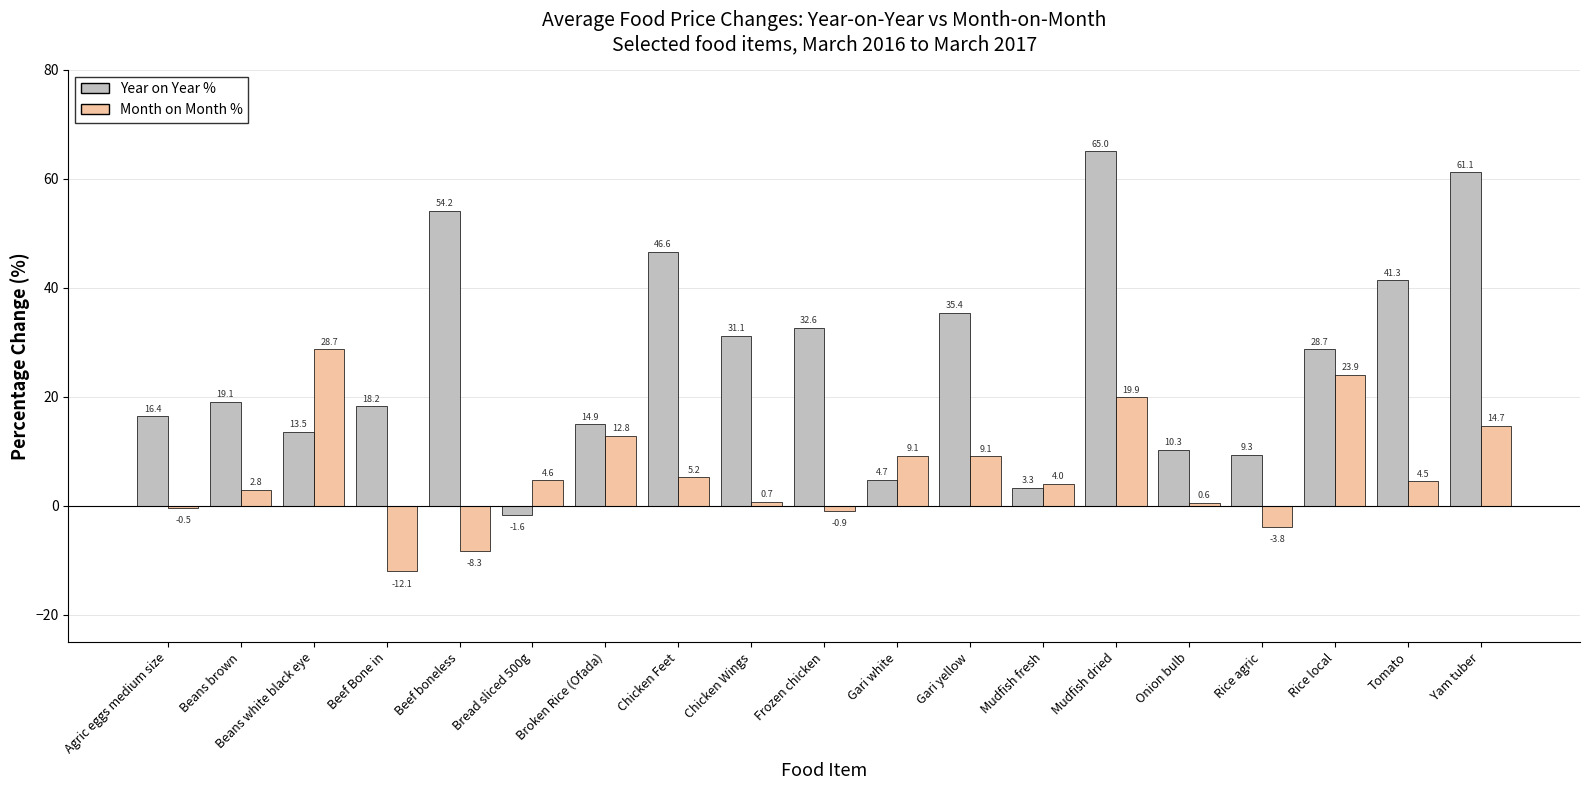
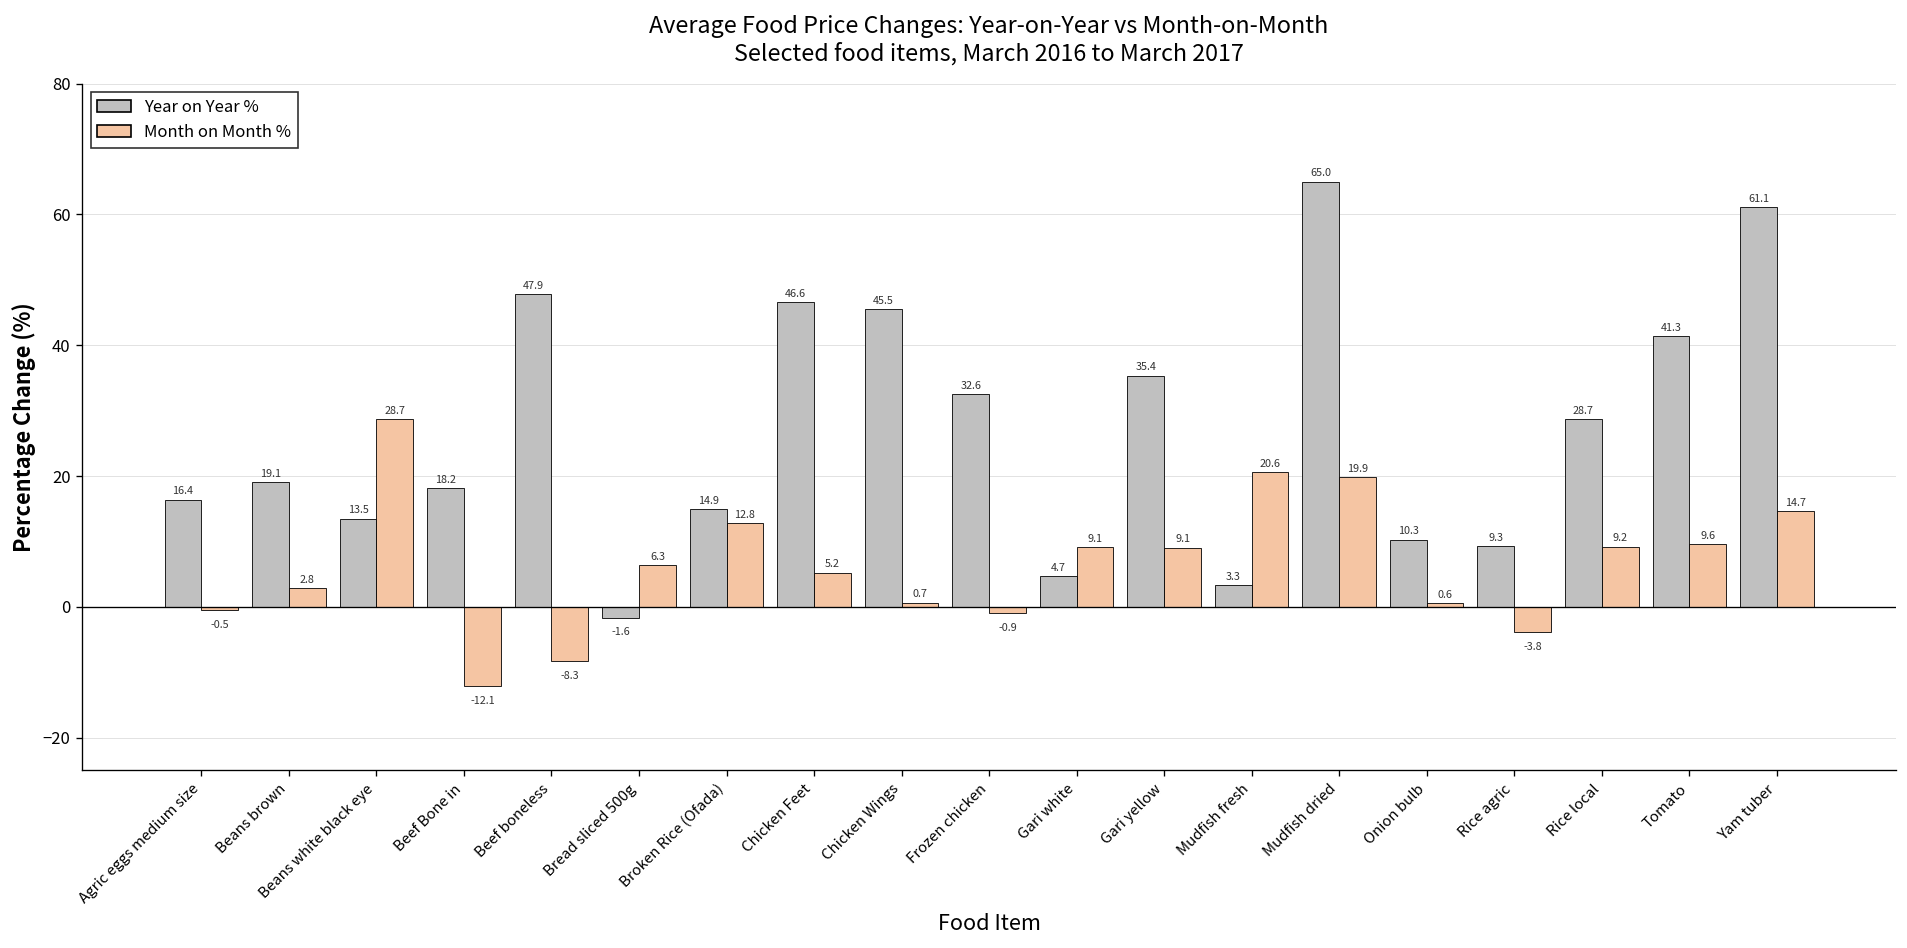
Year on Year %, Beef boneless: 54.2 -> 47.9
Month on Month %, Bread sliced 500g: 4.6 -> 6.3
Year on Year %, Chicken Wings: 31.1 -> 45.5
Month on Month %, Mudfish fresh: 4.0 -> 20.6
Month on Month %, Rice local: 23.9 -> 9.2
Month on Month %, Tomato: 4.5 -> 9.6
